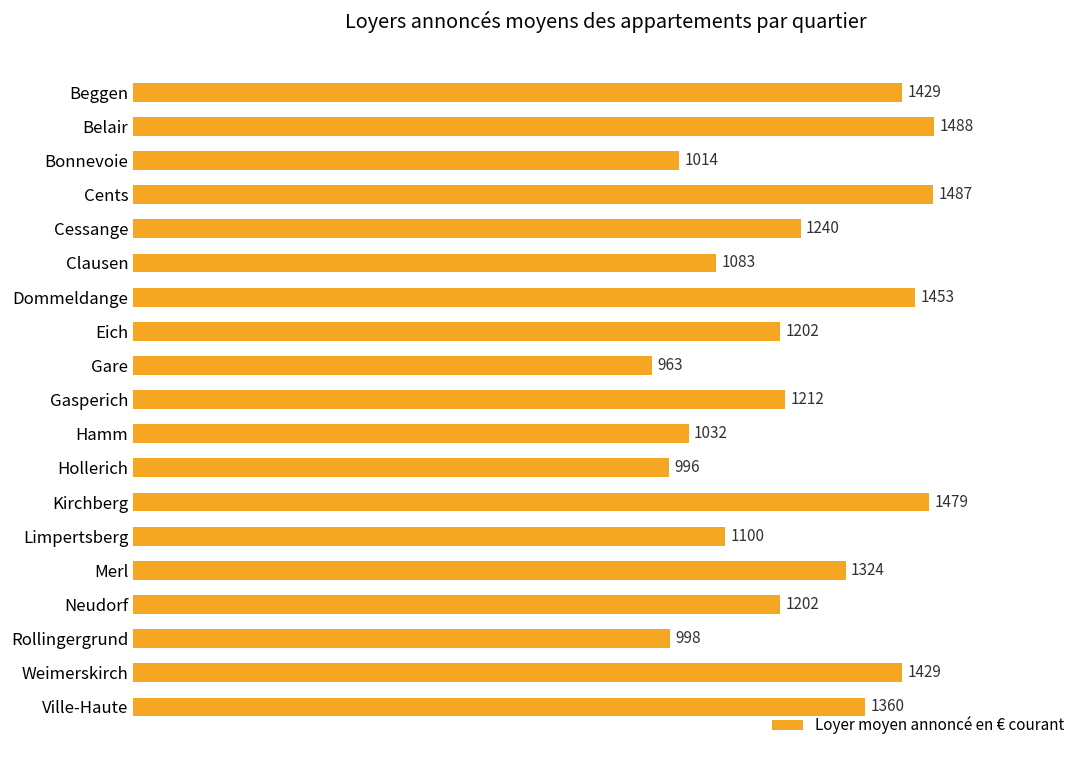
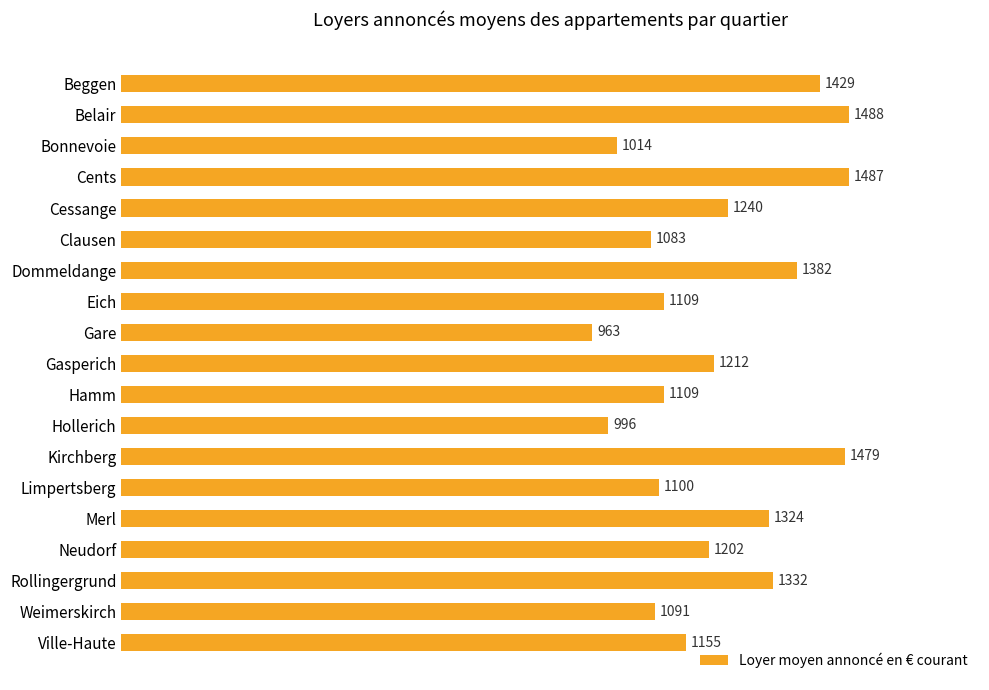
Dommeldange: 1453 -> 1382
Eich: 1202 -> 1109
Hamm: 1032 -> 1109
Rollingergrund: 998 -> 1332
Weimerskirch: 1429 -> 1091
Ville-Haute: 1360 -> 1155
